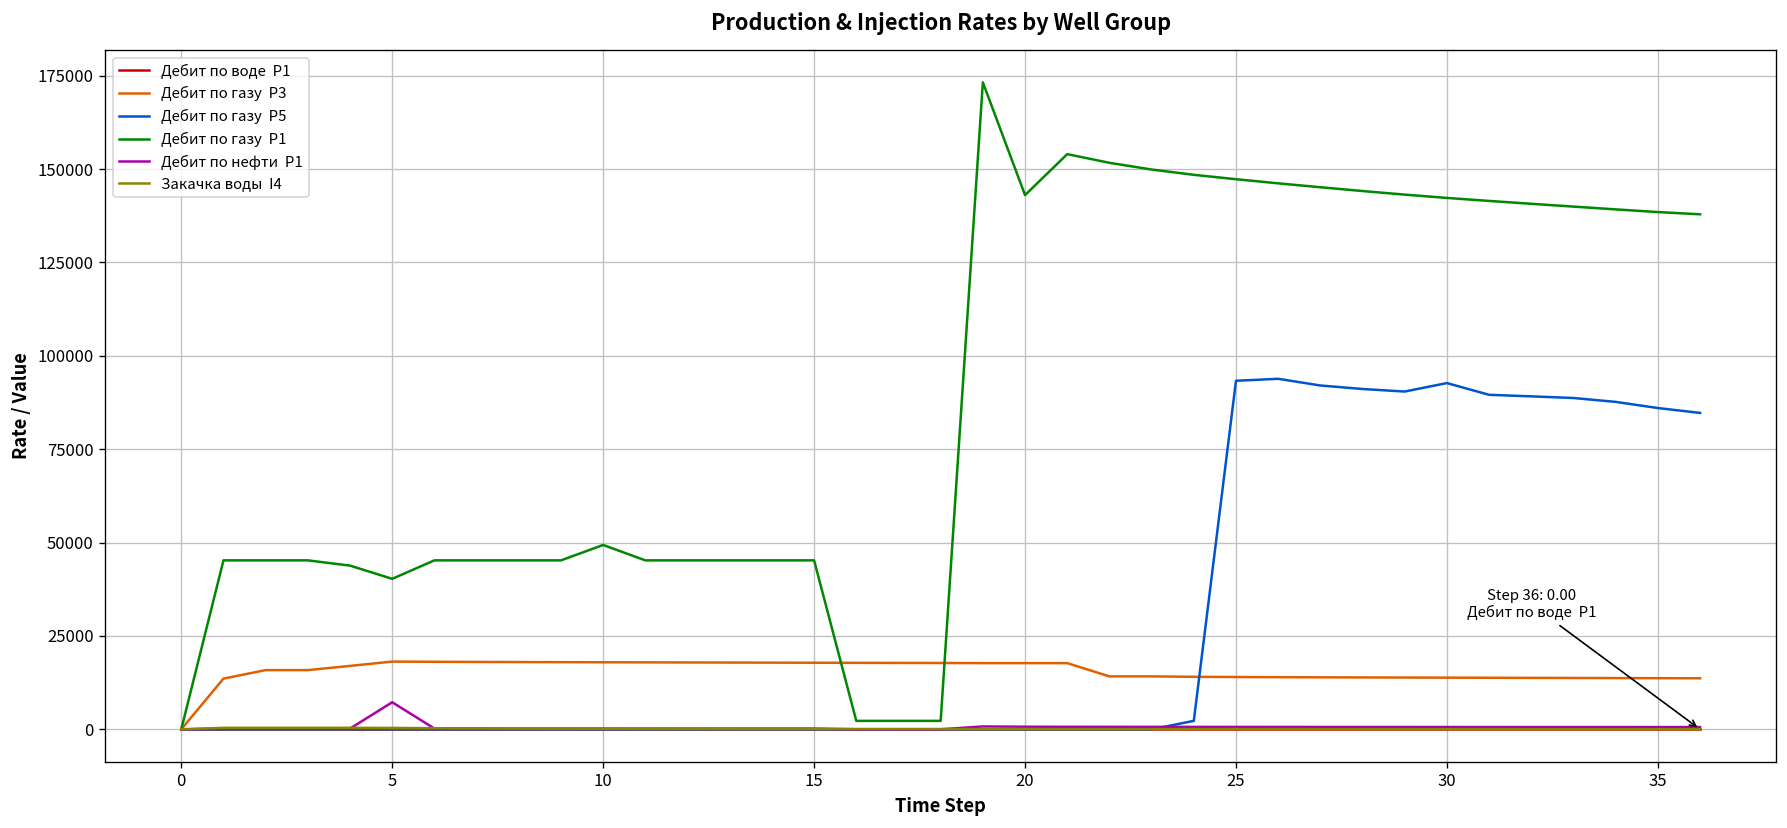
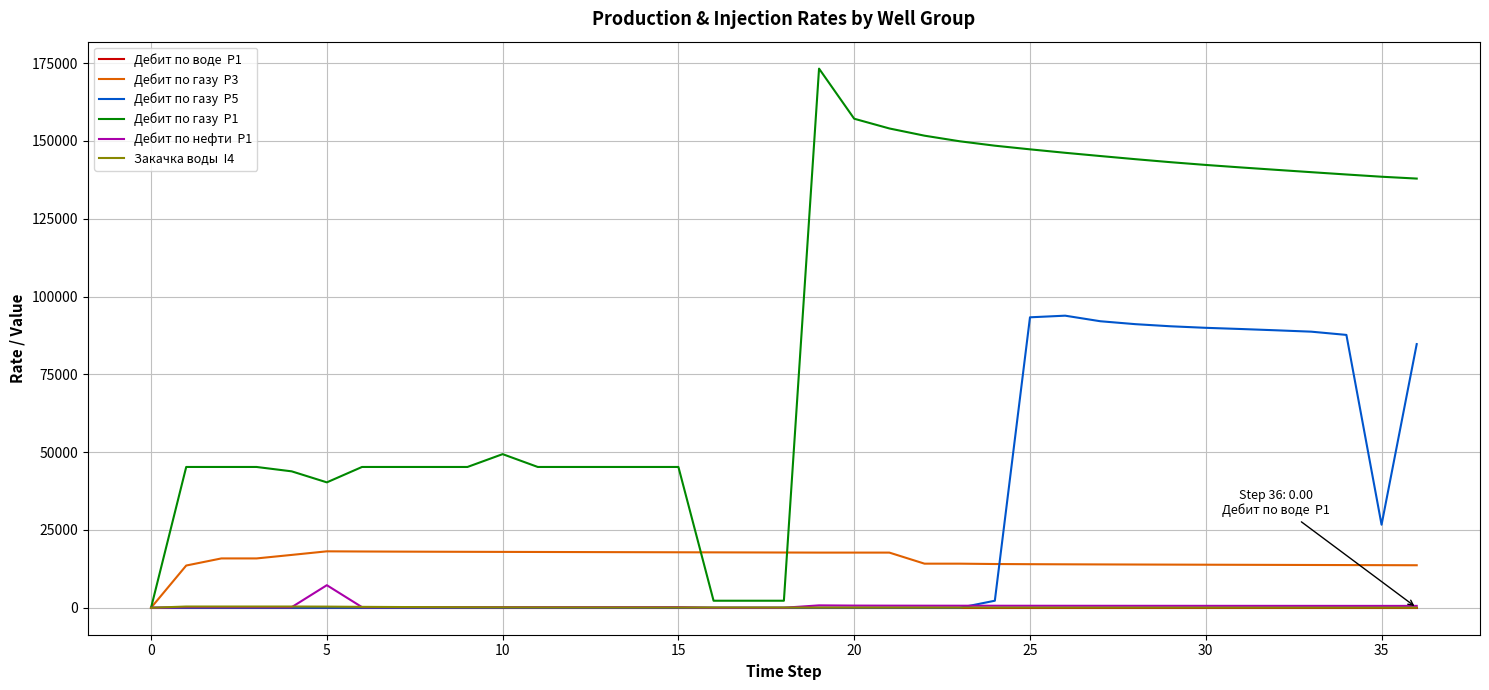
Дебит по газу P1, 20: 143000 -> 157000
Дебит по газу P5, 30: 93000 -> 90000
Дебит по газу P5, 35: 86000 -> 27000
